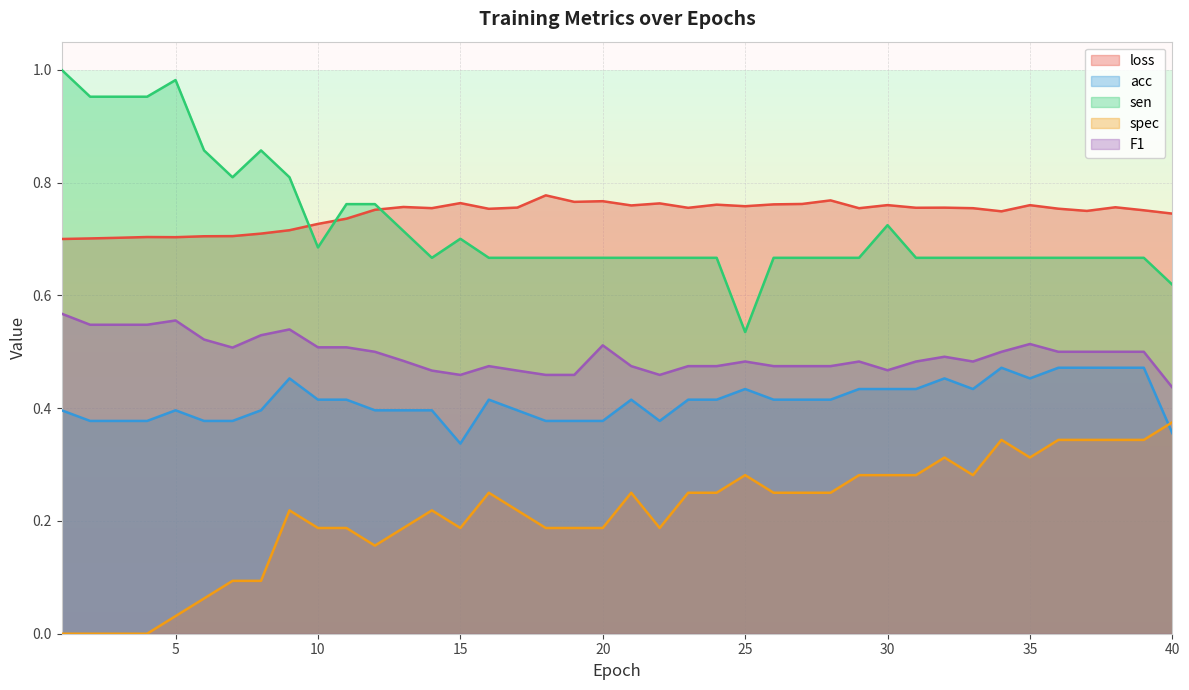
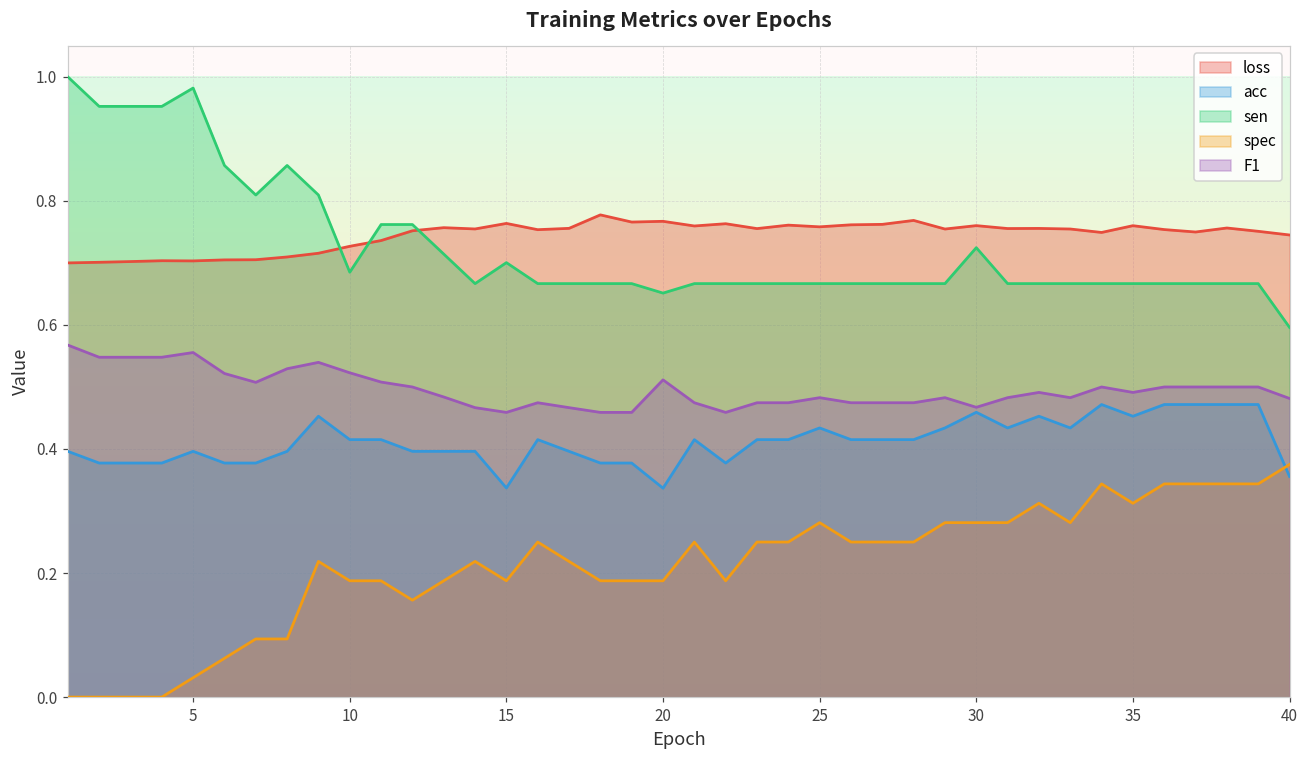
F1, 10: 0.51 -> 0.52
acc, 20: 0.38 -> 0.34
sen, 20: 0.67 -> 0.65
sen, 25: 0.54 -> 0.67
acc, 30: 0.43 -> 0.46
F1, 35: 0.51 -> 0.49
sen, 40: 0.62 -> 0.60
F1, 40: 0.44 -> 0.48
